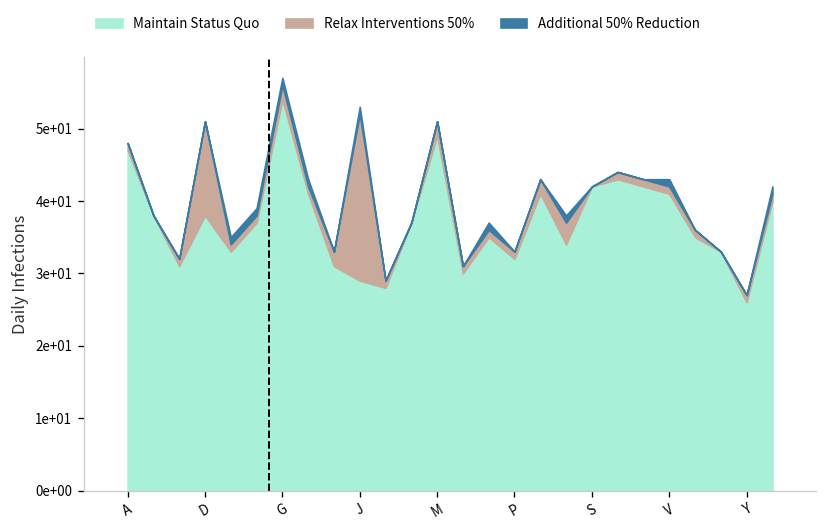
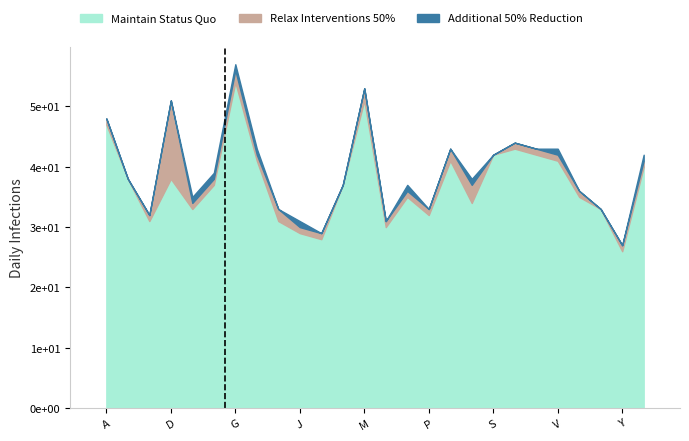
Relax Interventions 50%, J: 23 -> 1
Maintain Status Quo, M: 49 -> 51
